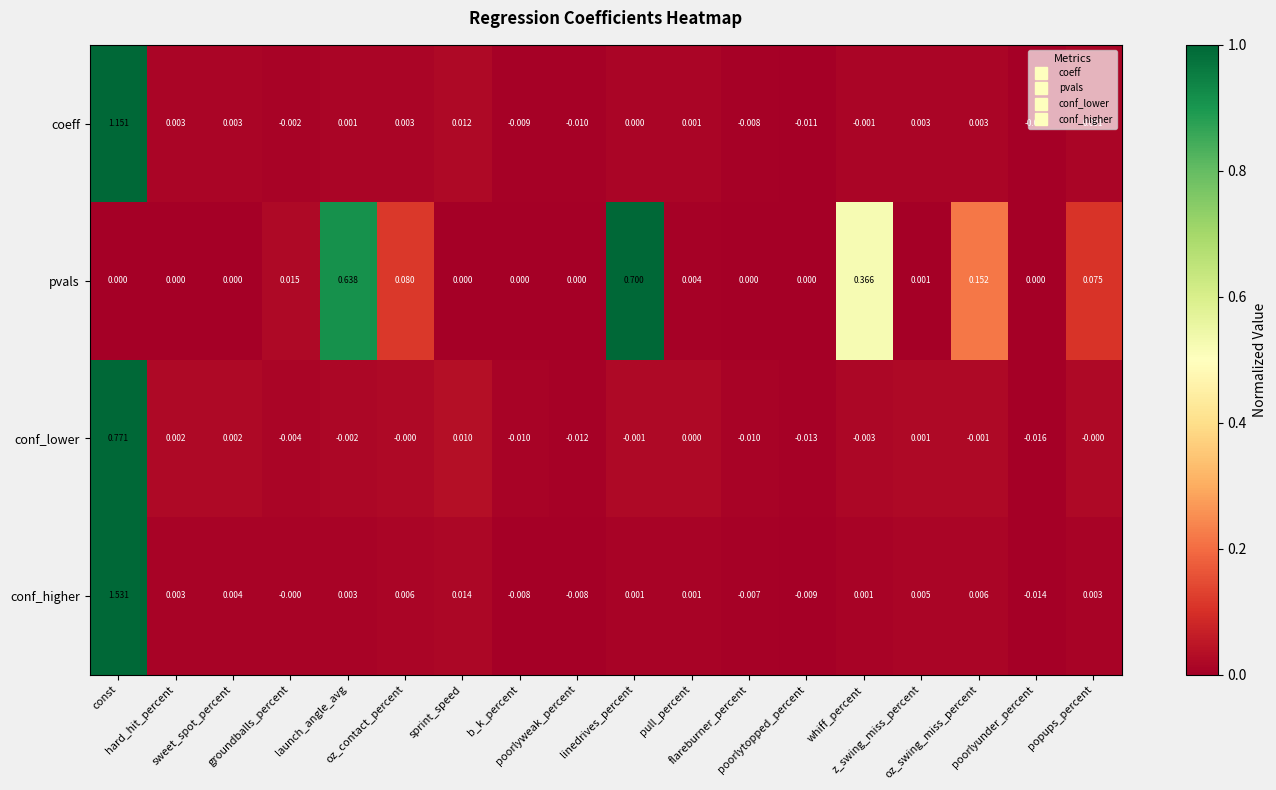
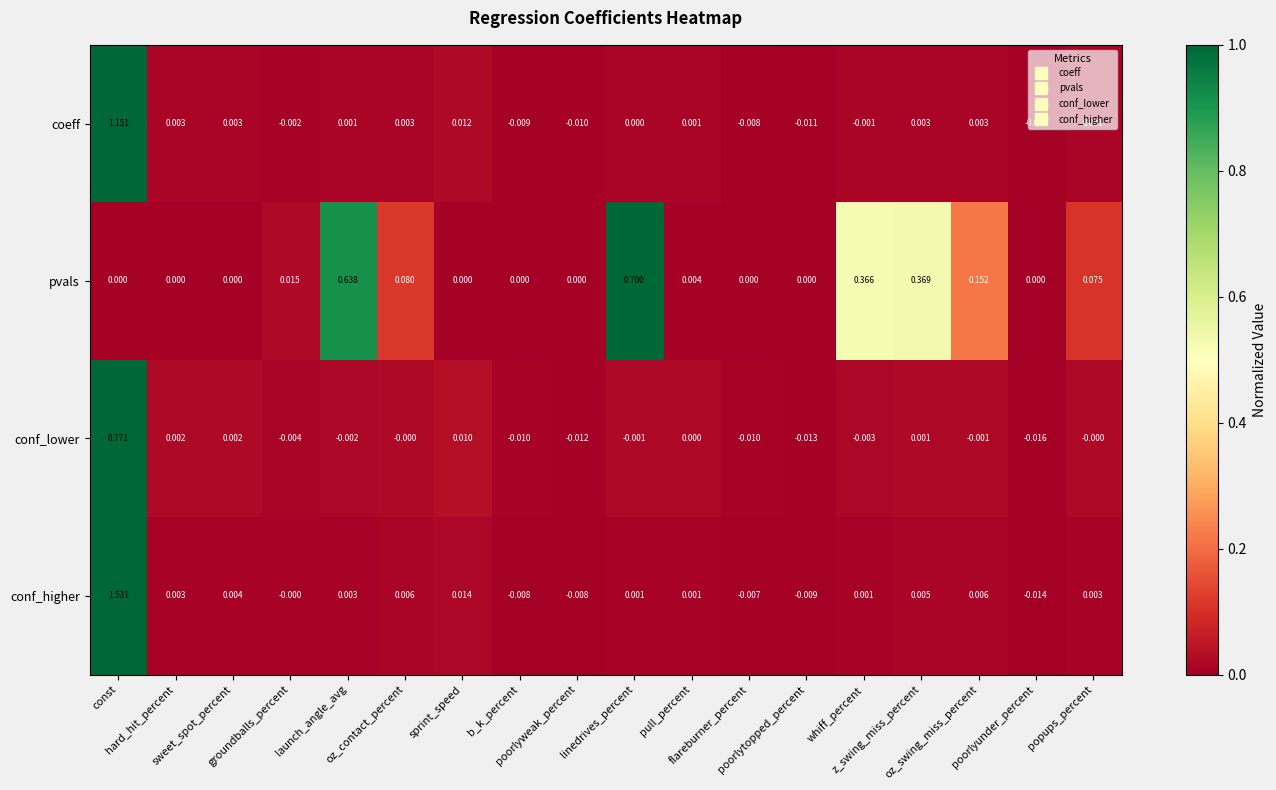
pvals, z_swing_miss_percent: 0.001 -> 0.369
